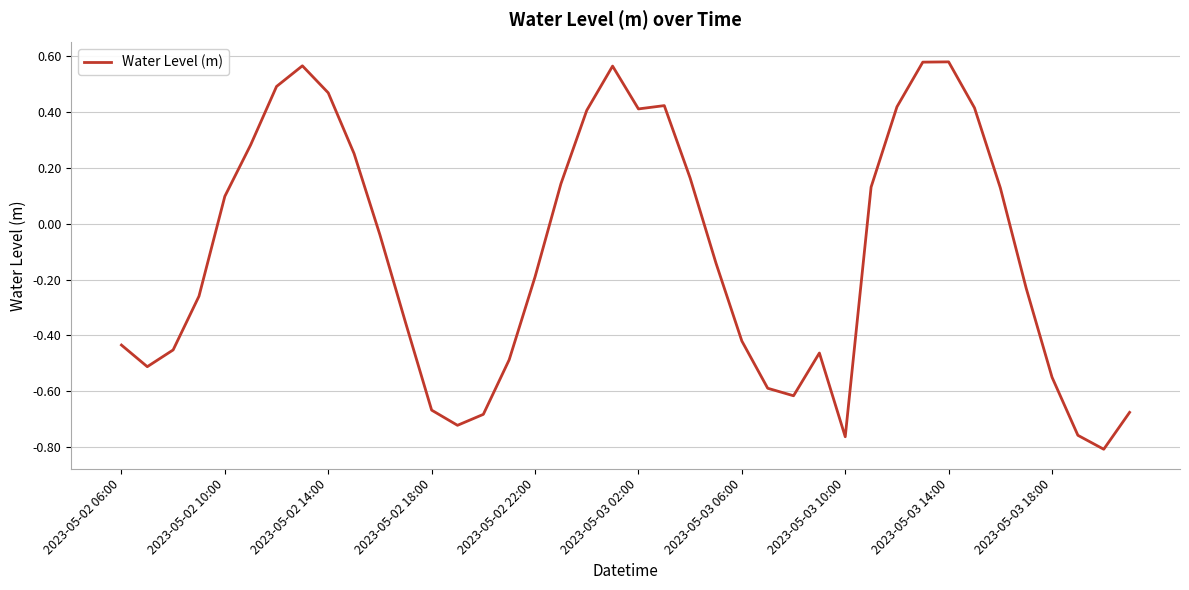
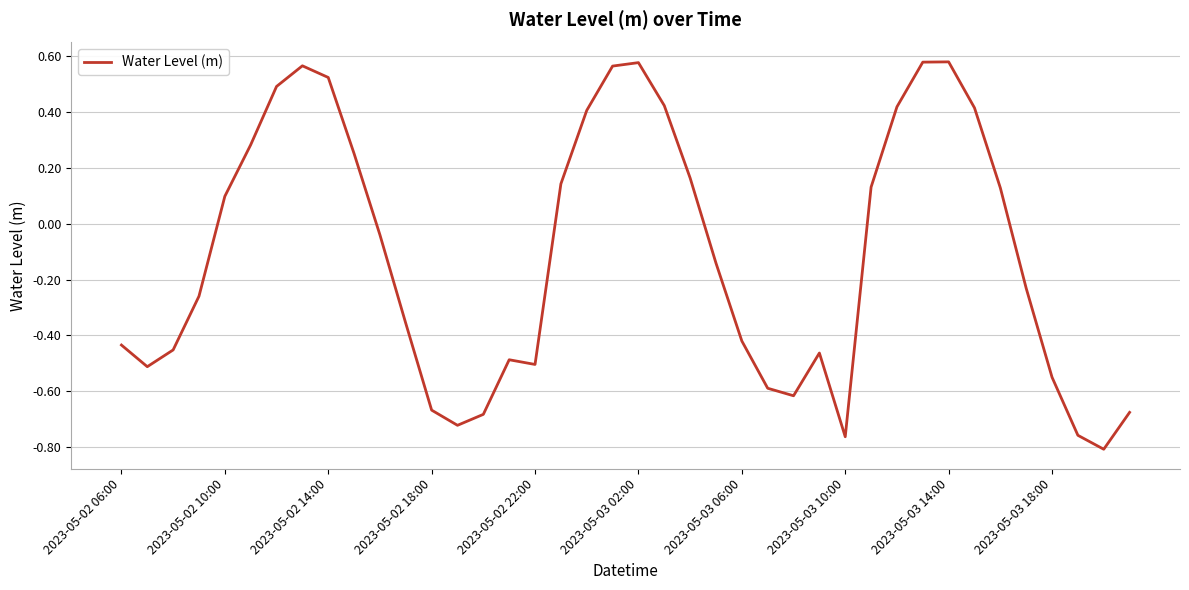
2023-05-02 14:00: 0.47 -> 0.52
2023-05-02 22:00: -0.19 -> -0.50
2023-05-03 02:00: 0.41 -> 0.58
